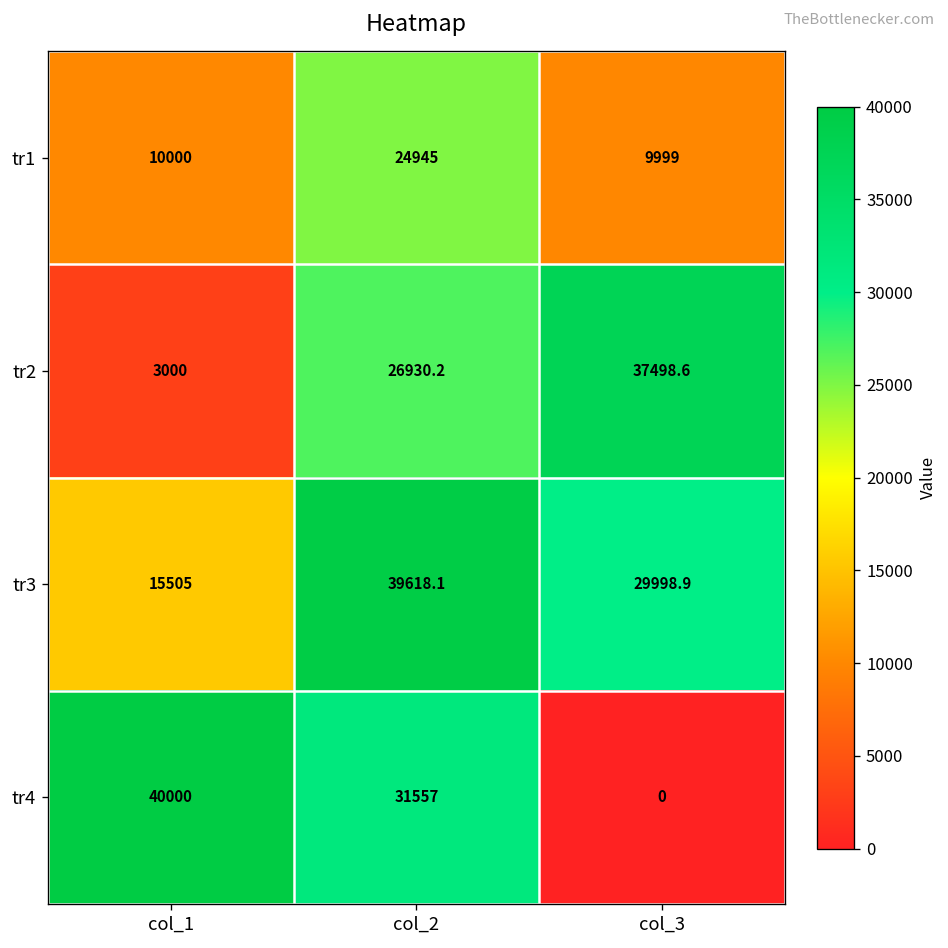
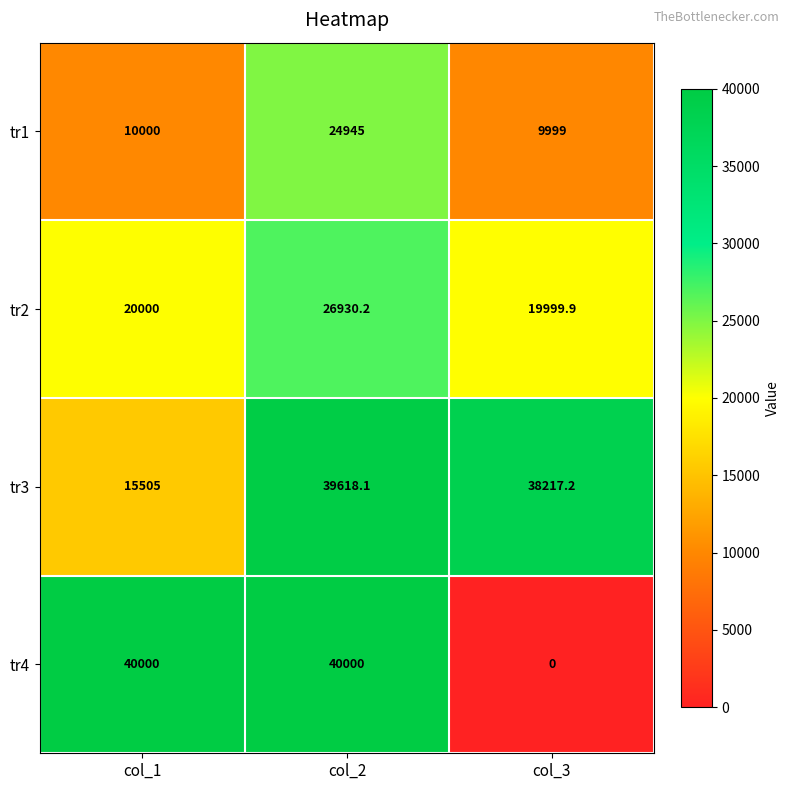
tr2, col_1: 3000 -> 20000
tr2, col_3: 37498.6 -> 19999.9
tr3, col_3: 29998.9 -> 38217.2
tr4, col_2: 31557 -> 40000
